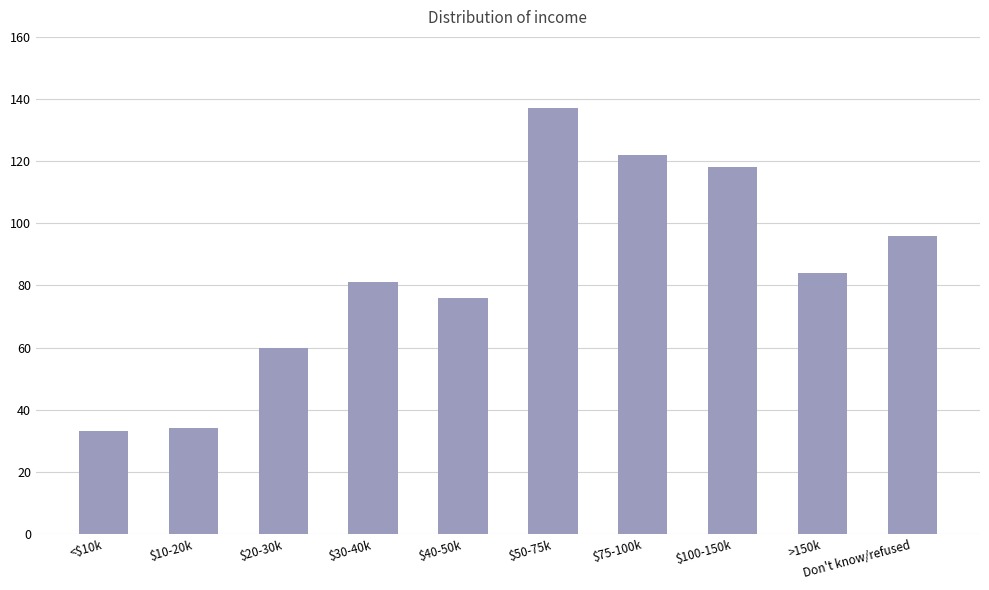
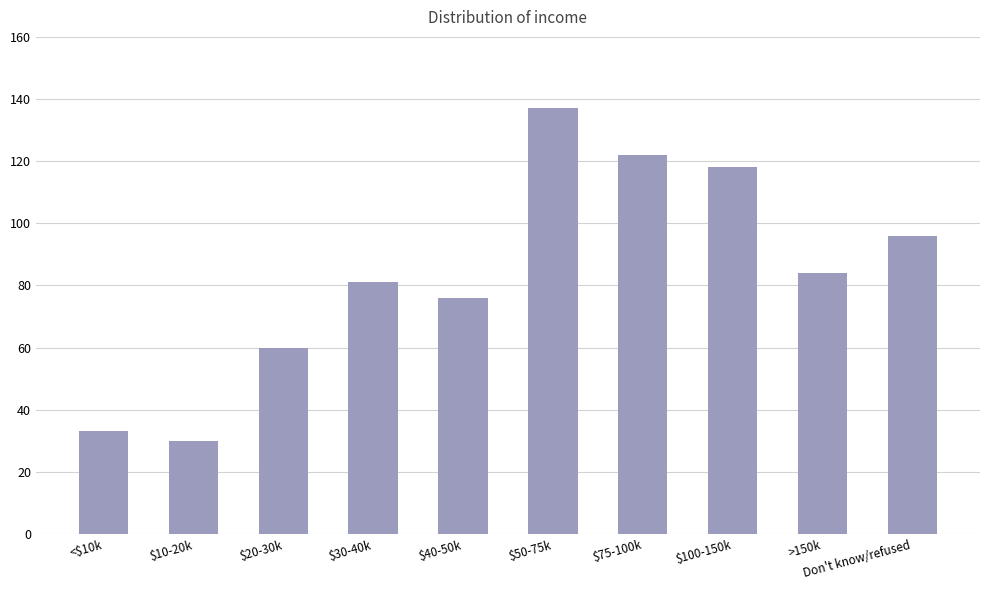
$10-20k: 34 -> 30
